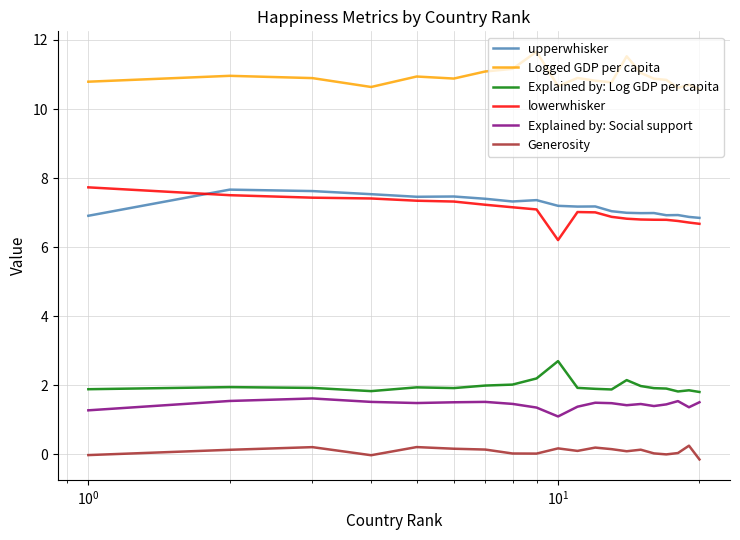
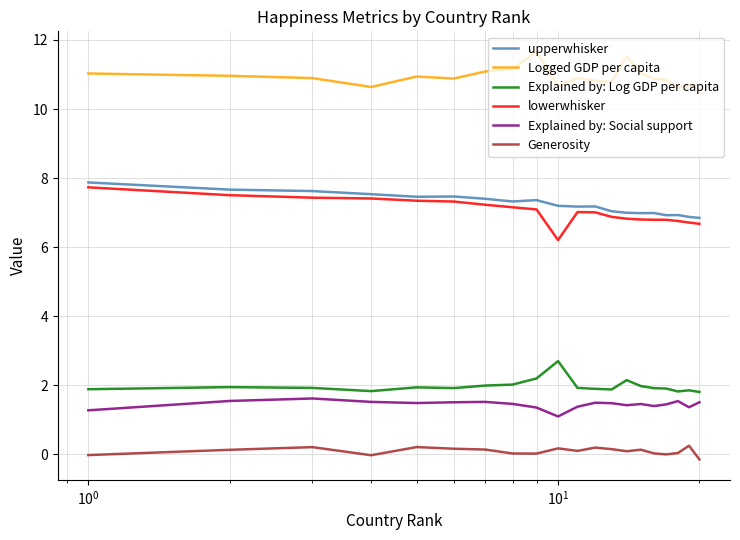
upperwhisker, 10^0: 6.9 -> 7.9
Logged GDP per capita, 10^0: 10.8 -> 11.0
